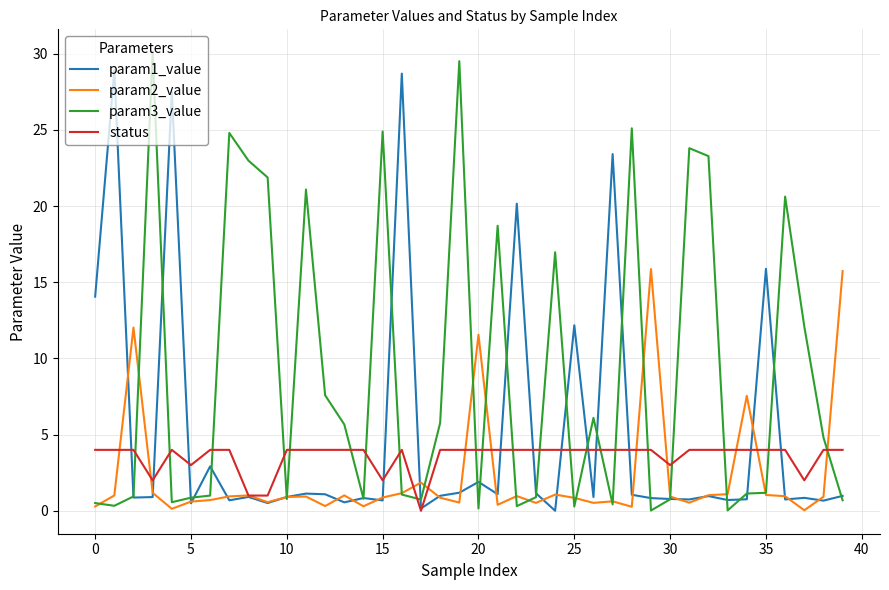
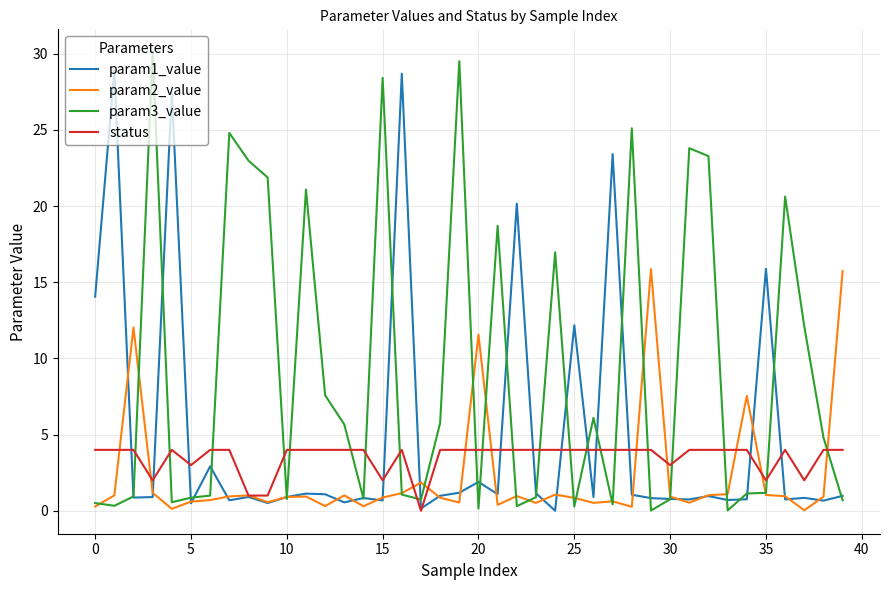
param3_value, 15: 24.9 -> 28.4
status, 35: 4 -> 2
